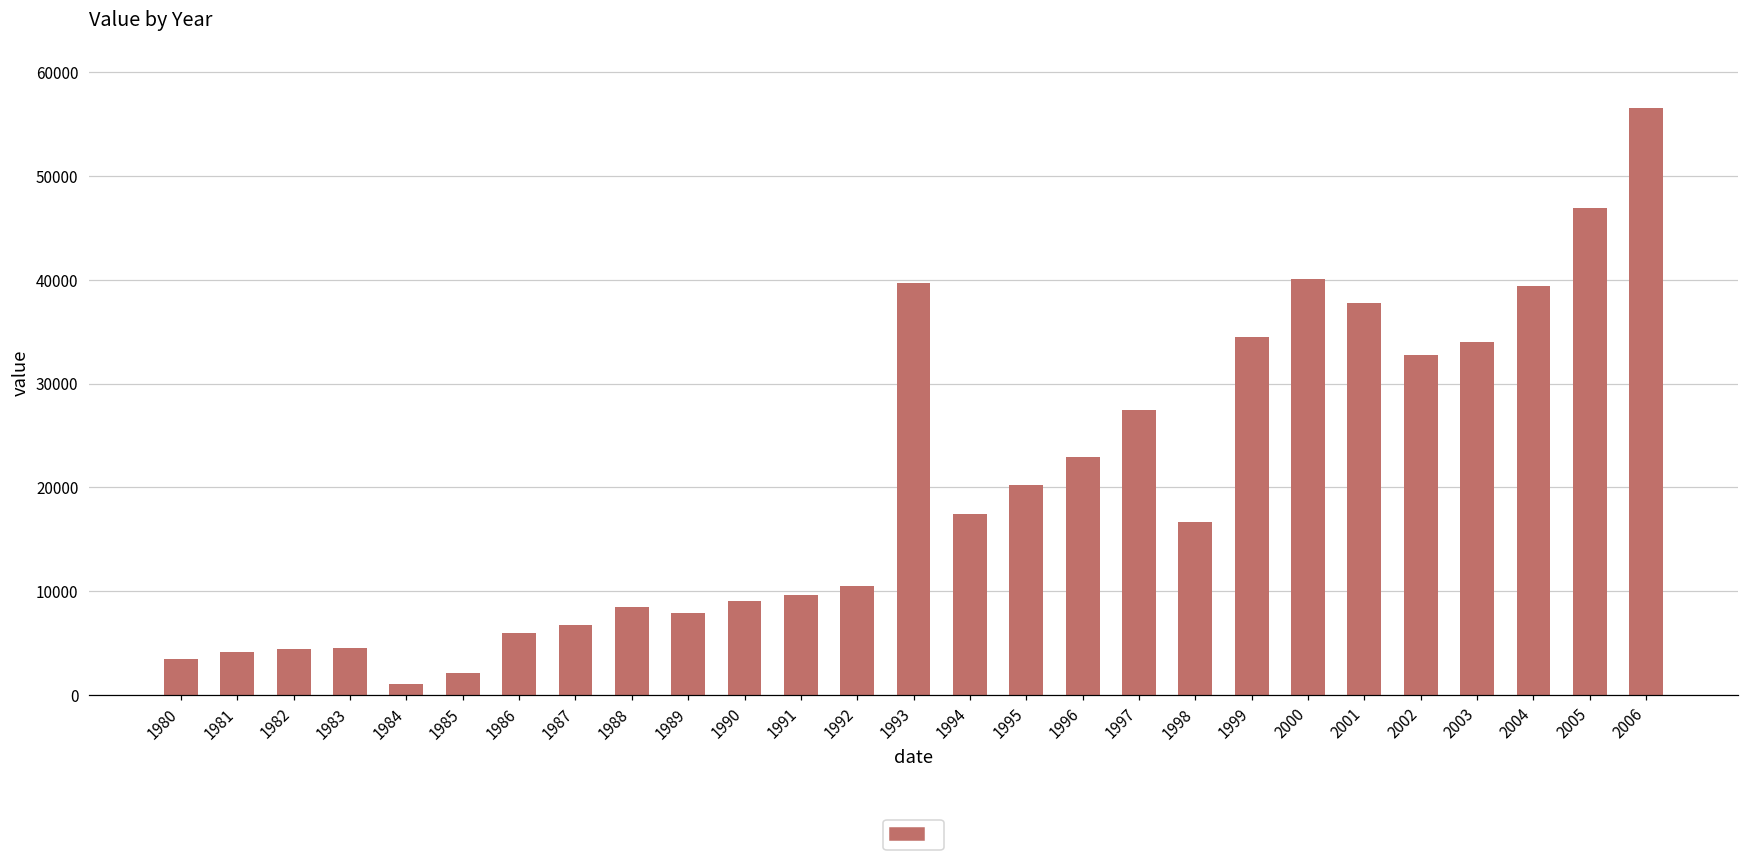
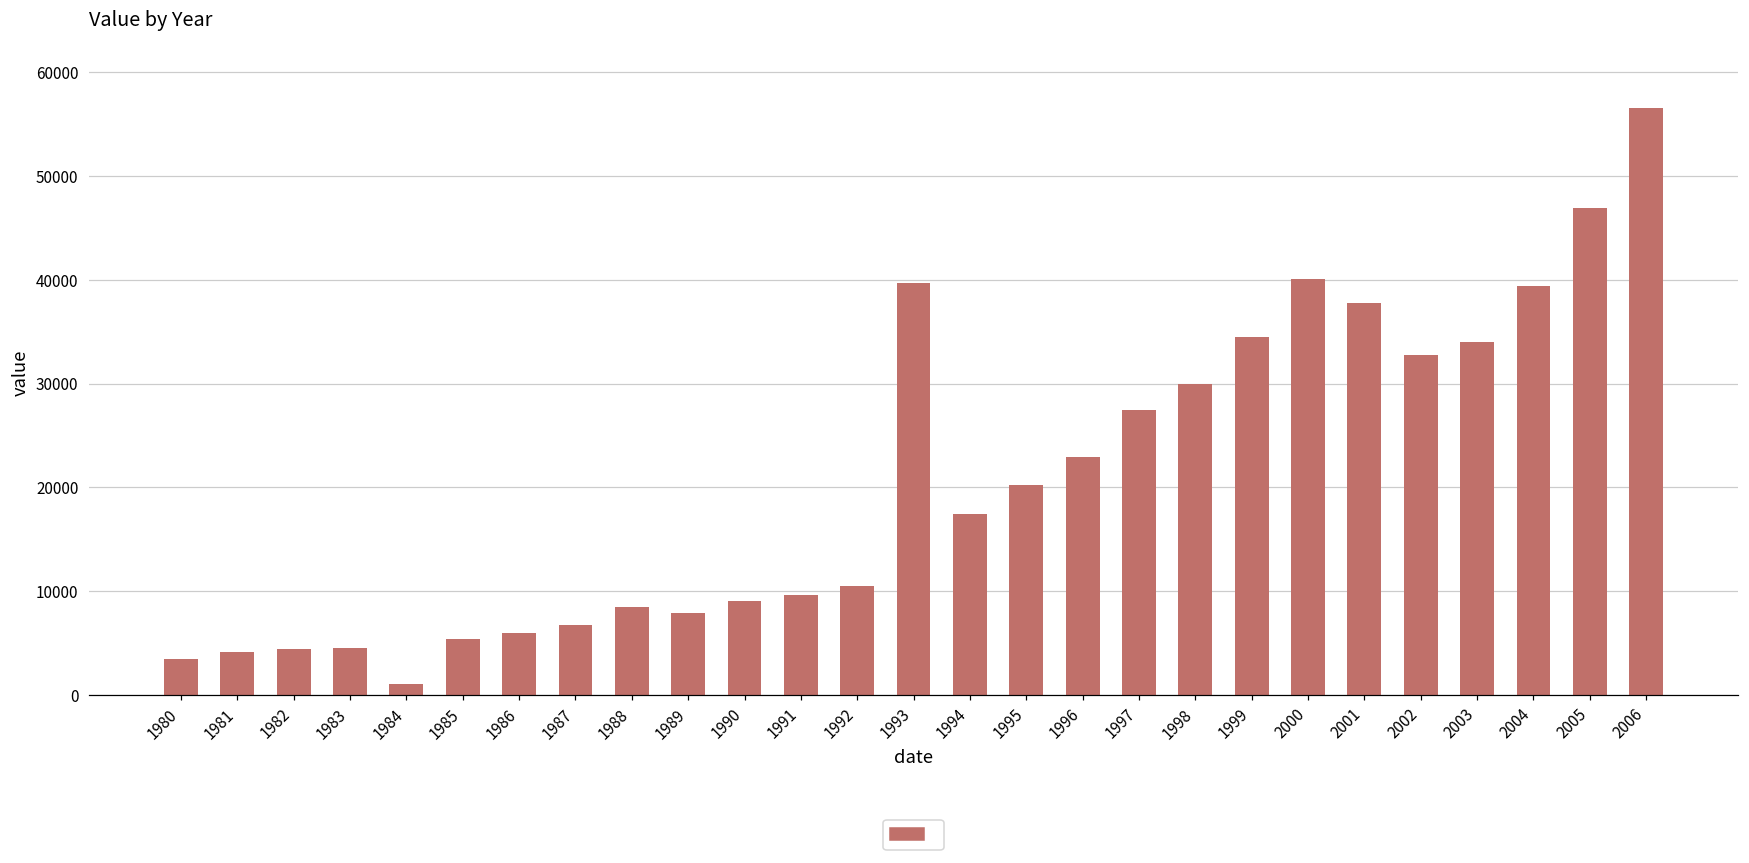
1985: 2000 -> 5000
1998: 17000 -> 30000
